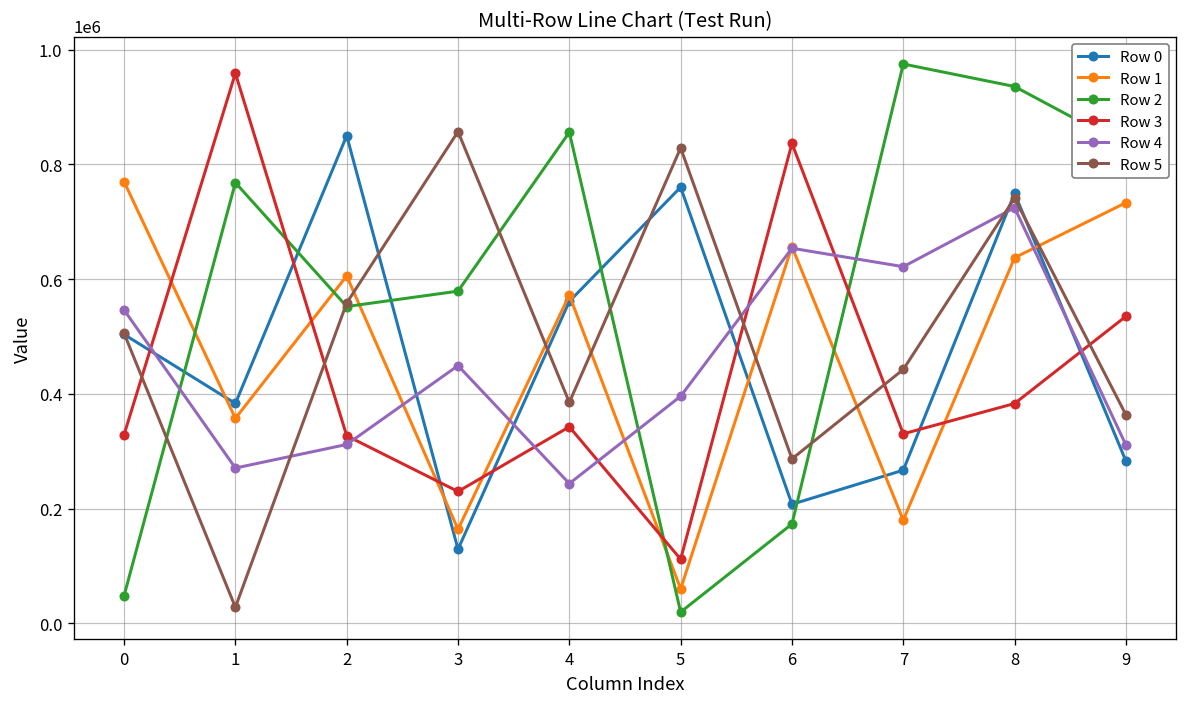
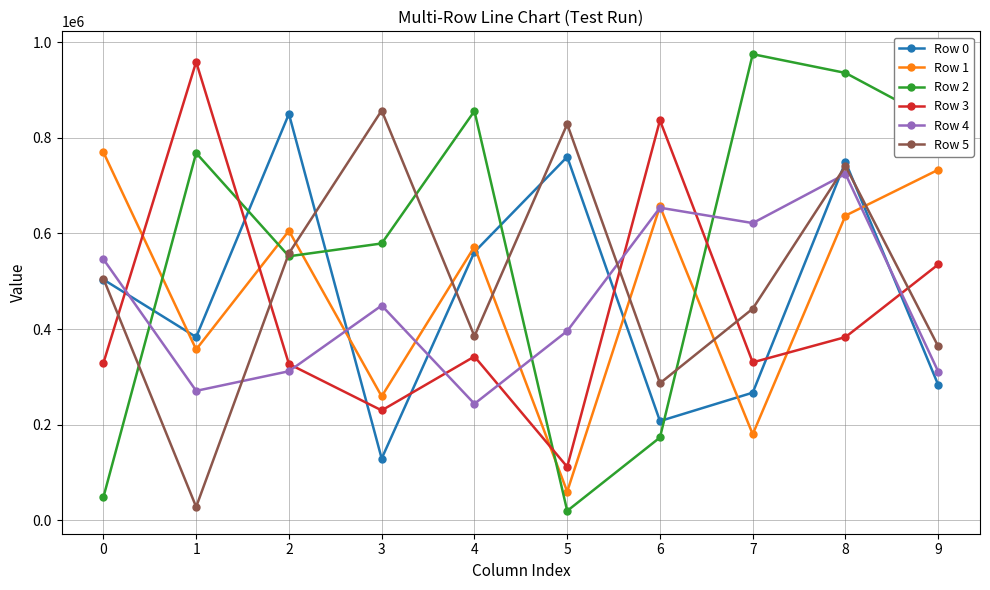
Row 1, 3: 160000 -> 260000
